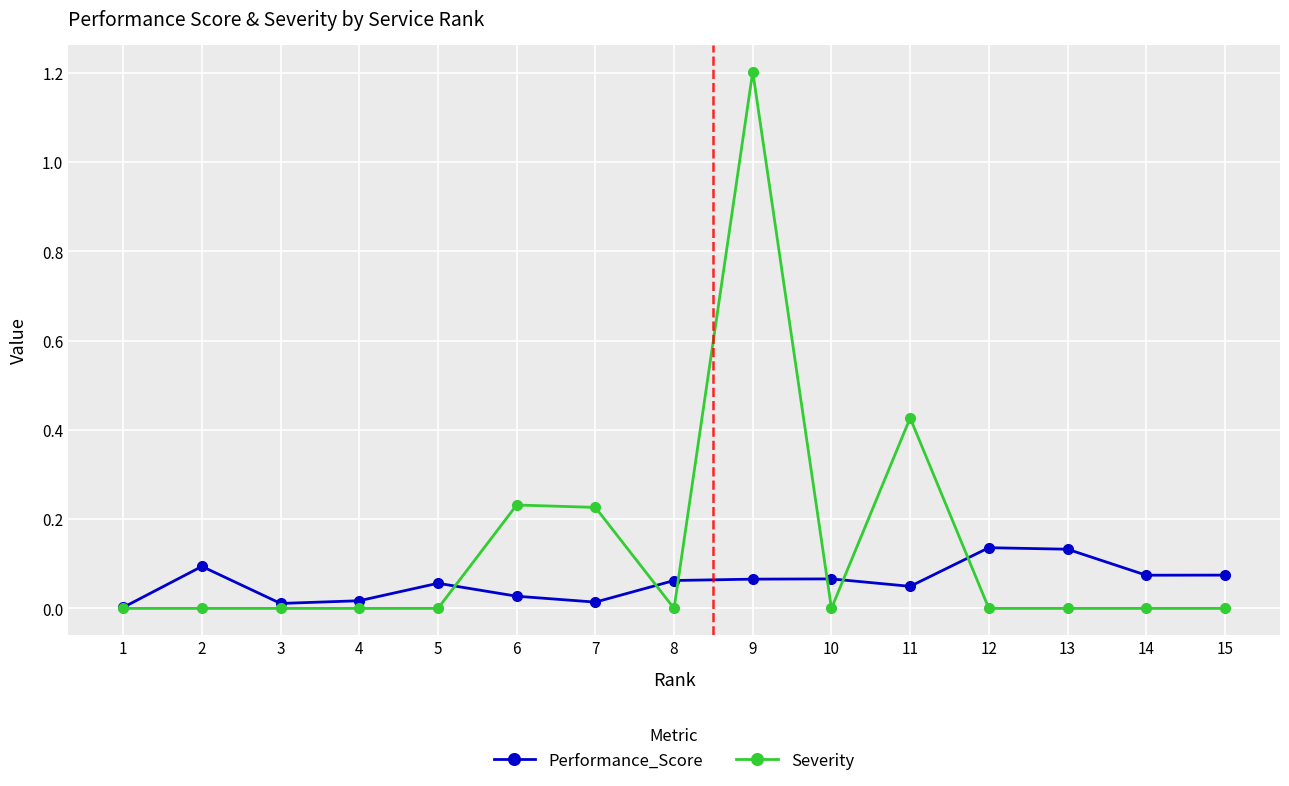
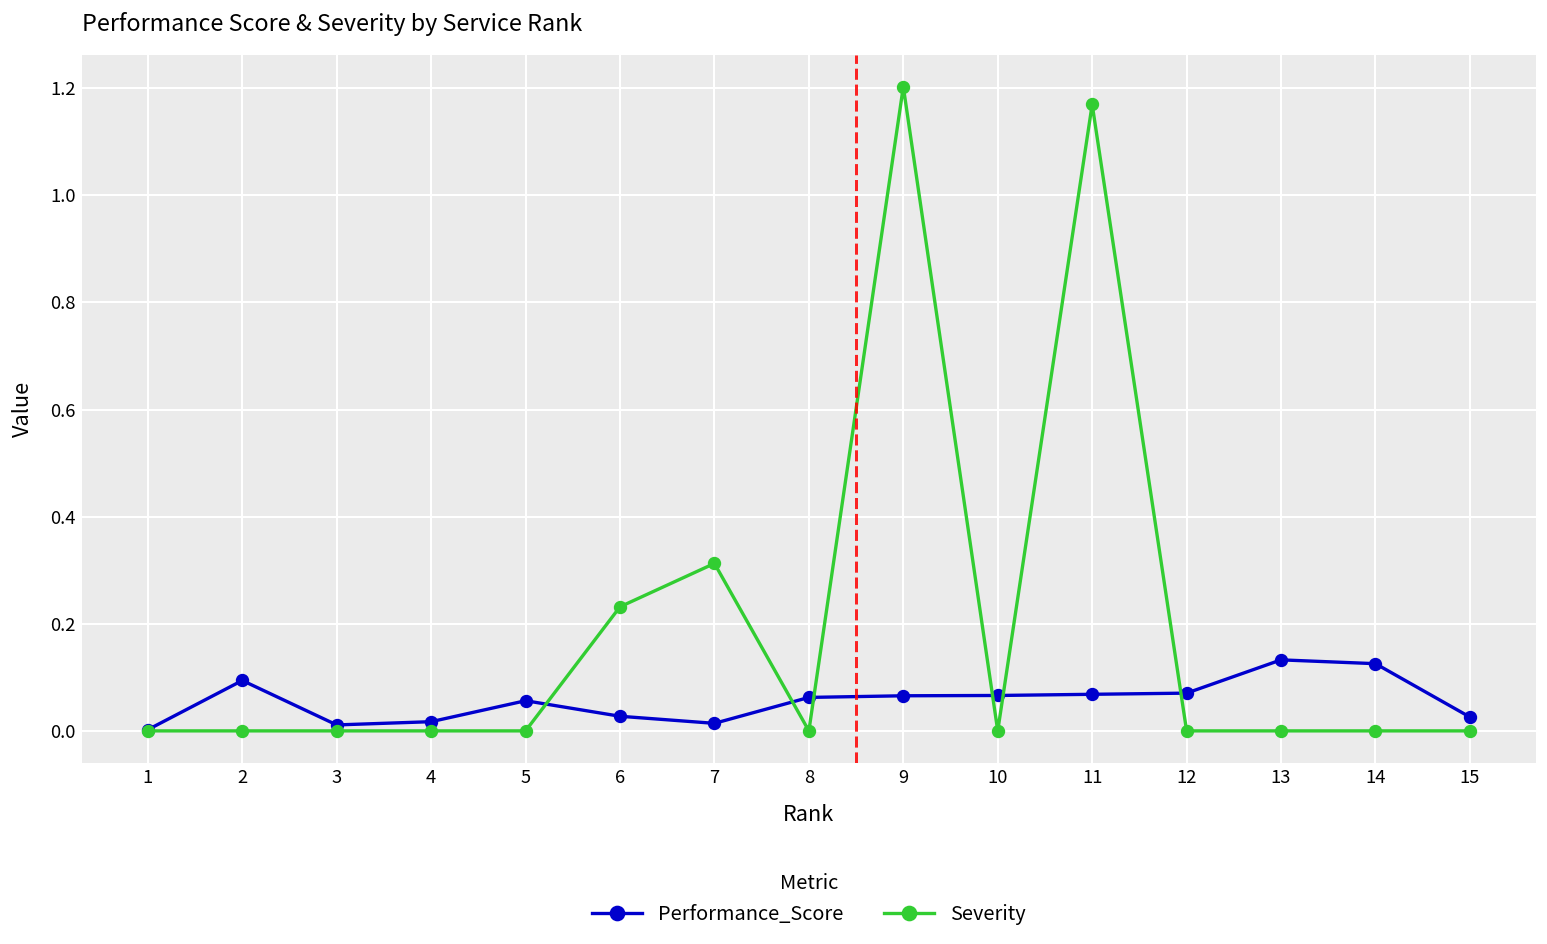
Severity, 7: 0.23 -> 0.31
Performance_Score, 11: 0.05 -> 0.07
Severity, 11: 0.43 -> 1.17
Performance_Score, 12: 0.14 -> 0.07
Performance_Score, 14: 0.07 -> 0.13
Performance_Score, 15: 0.07 -> 0.03
